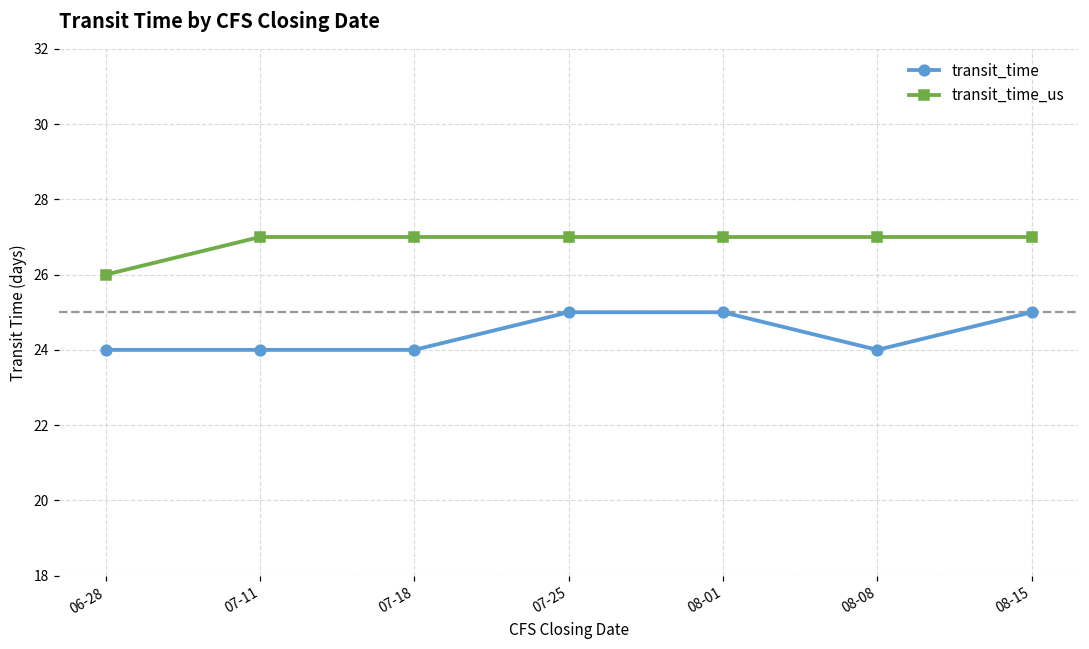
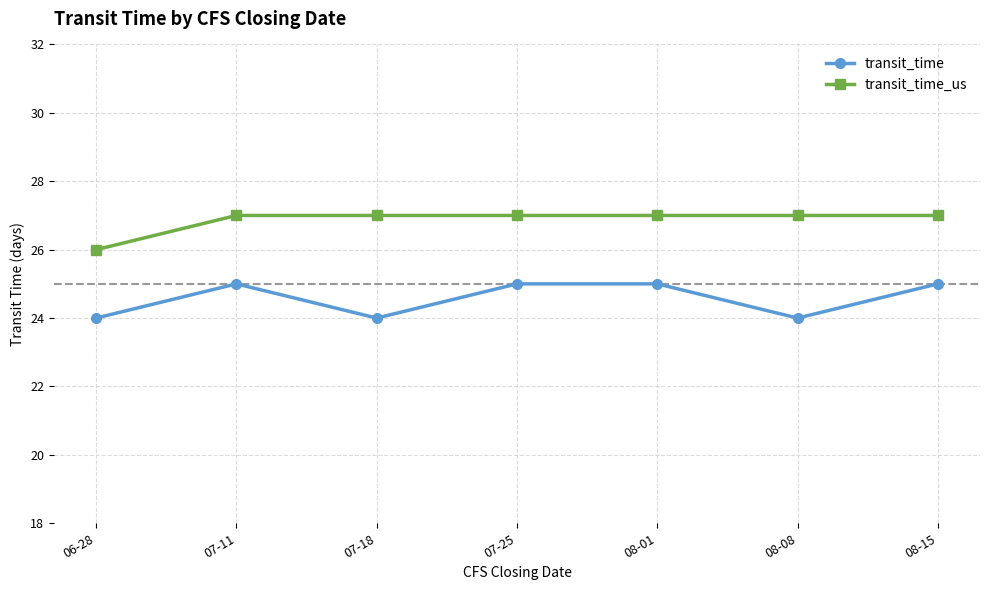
transit_time, 07-11: 24 -> 25
